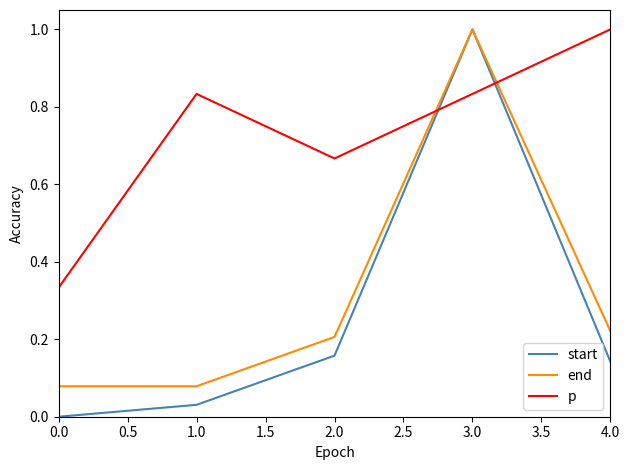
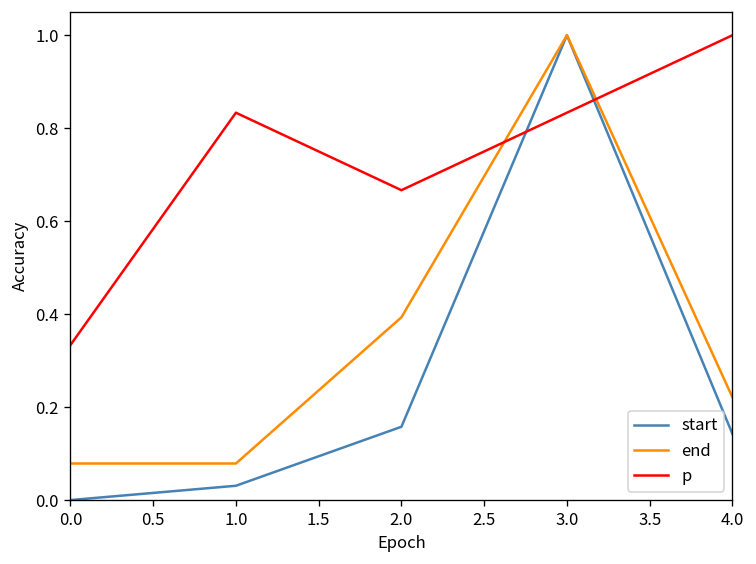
end, 2.0: 0.21 -> 0.39
